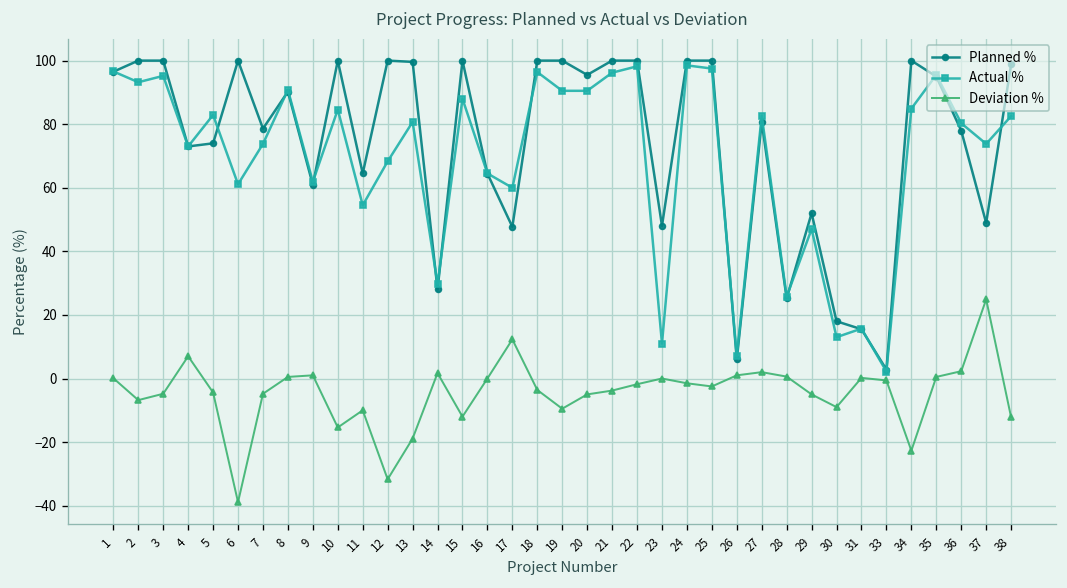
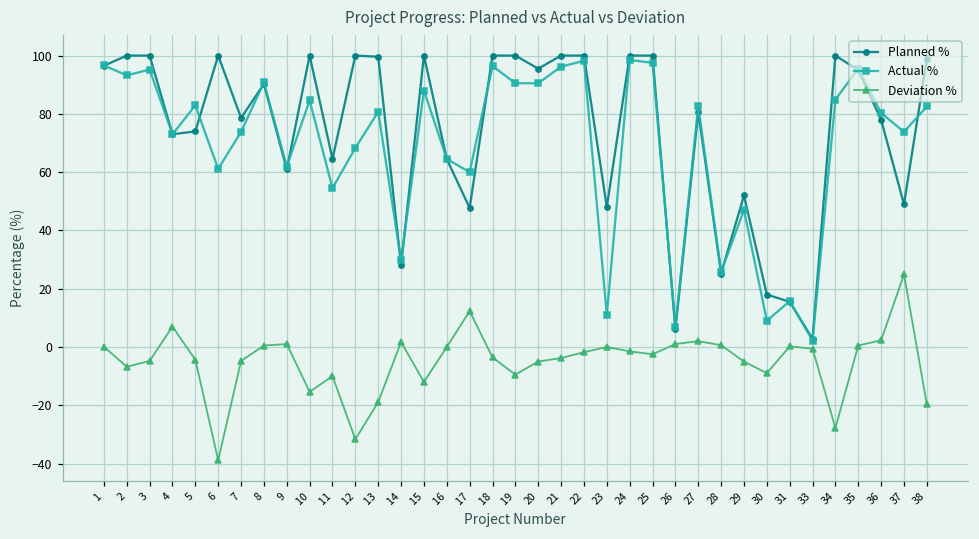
Actual %, 30: 13 -> 9
Deviation %, 34: -23 -> -28
Deviation %, 38: -12 -> -20
